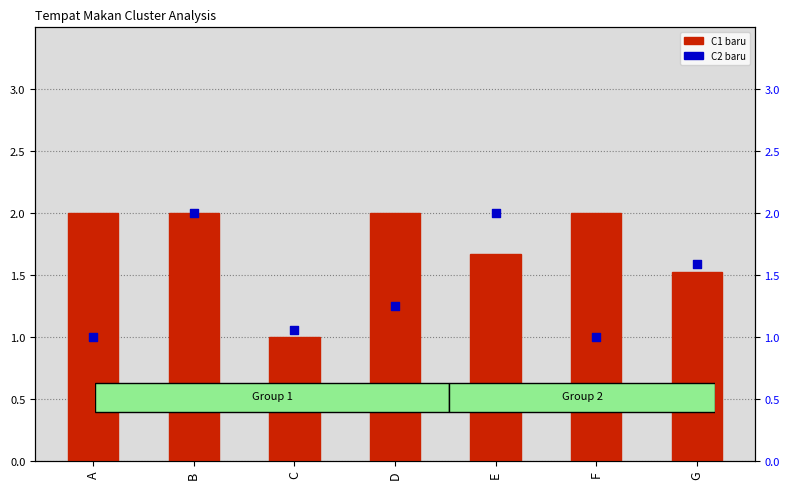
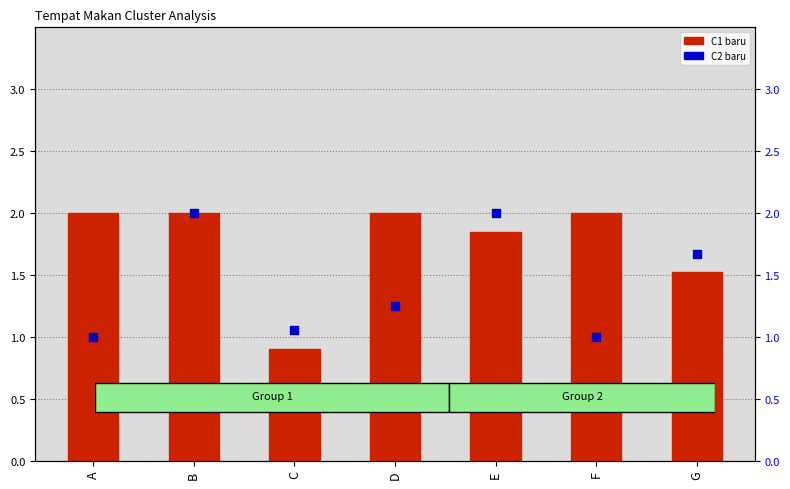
C1 baru, C: 1.0 -> 0.9
C1 baru, E: 1.67 -> 1.84
C2 baru, G: 1.59 -> 1.67
